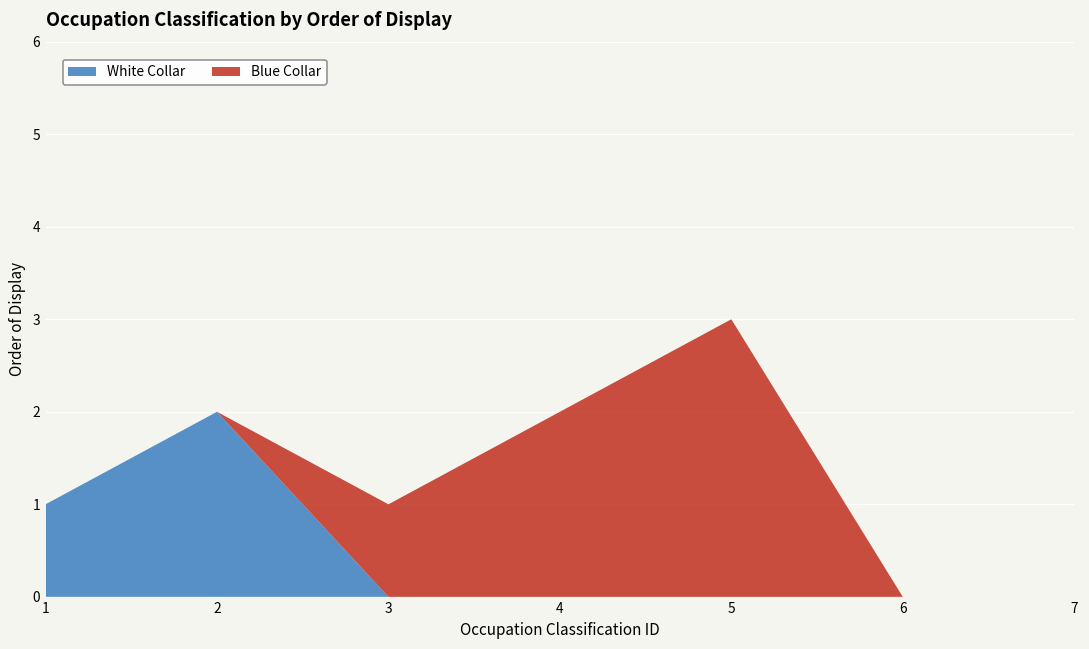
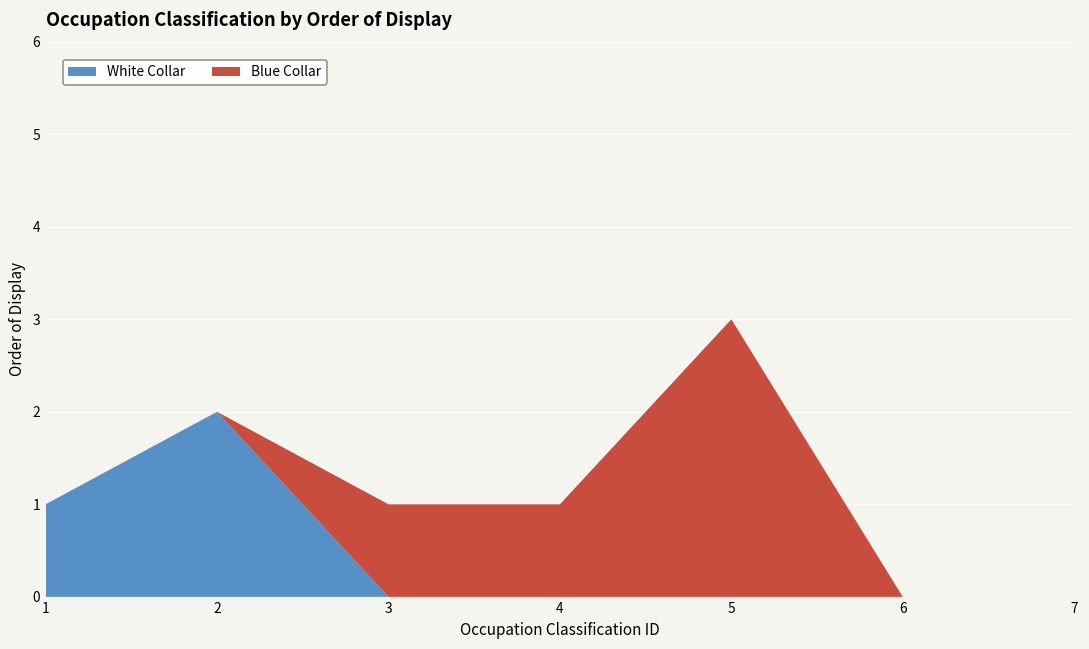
Blue Collar, 4: 2 -> 1
